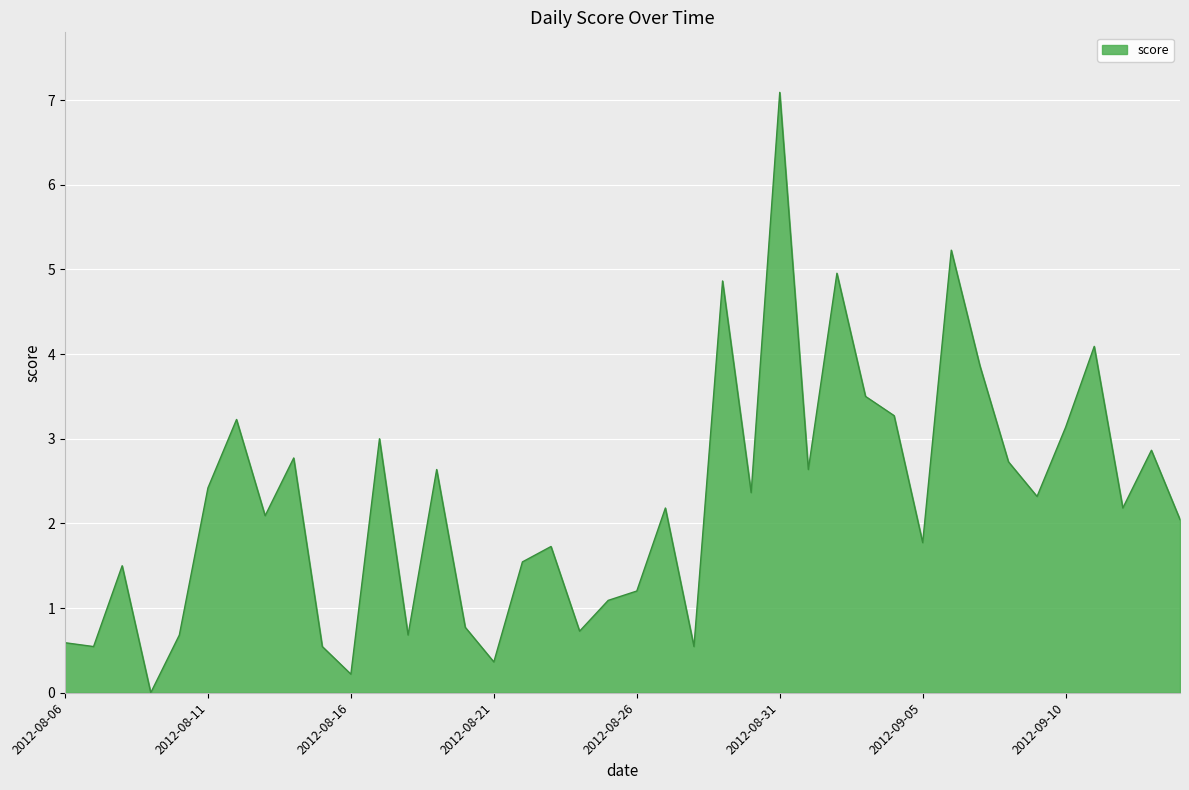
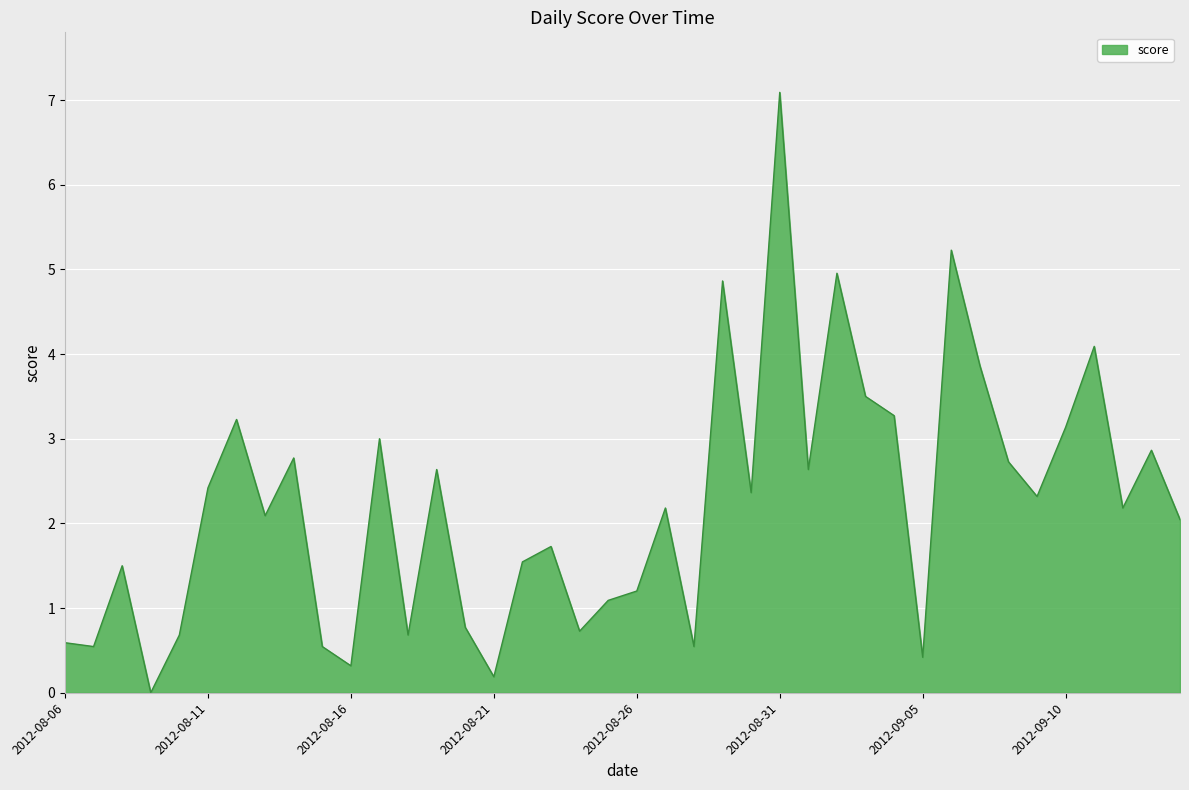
2012-08-16: 0.2 -> 0.3
2012-08-21: 0.4 -> 0.2
2012-09-05: 1.8 -> 0.4
